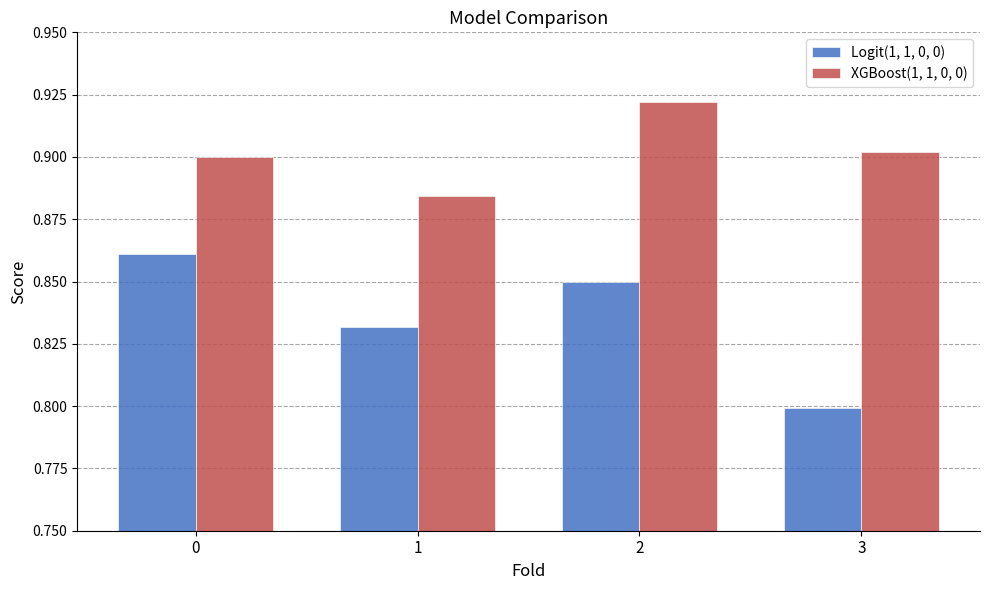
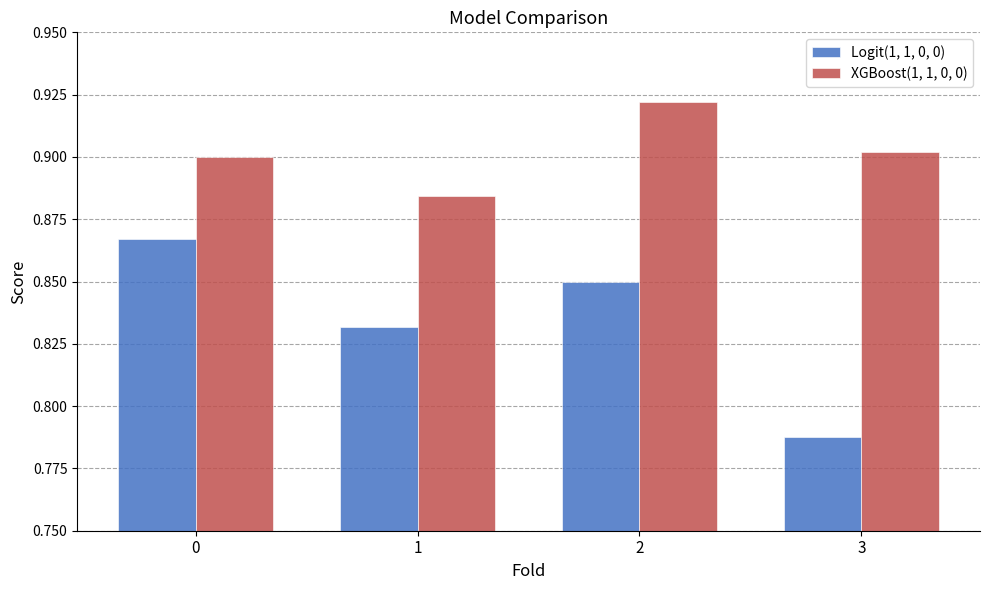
Logit(1, 1, 0, 0), 0: 0.861 -> 0.867
Logit(1, 1, 0, 0), 3: 0.799 -> 0.788
